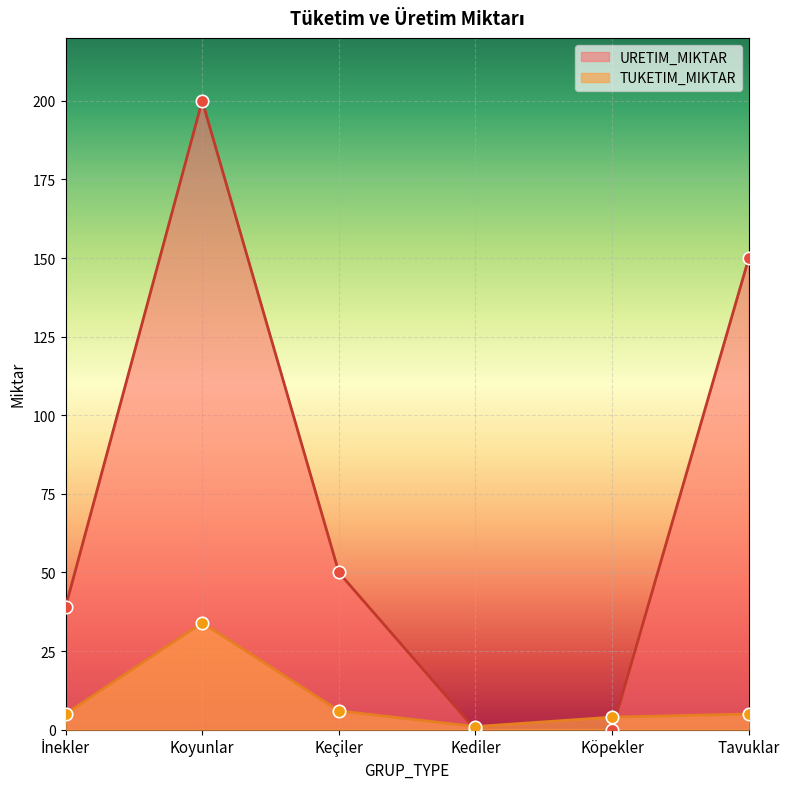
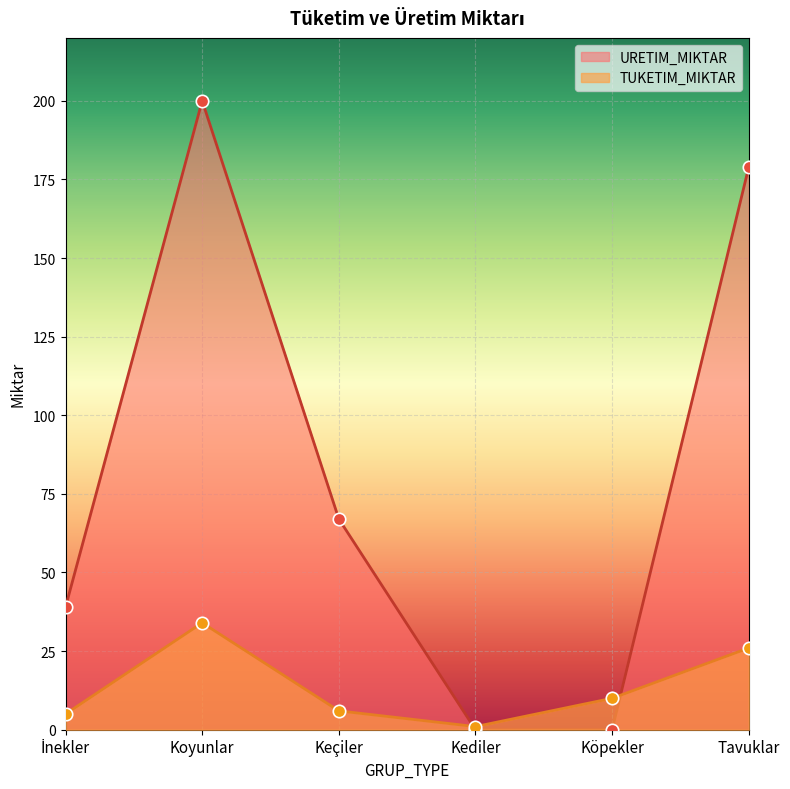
URETIM_MIKTAR, Keçiler: 50 -> 67
TUKETIM_MIKTAR, Köpekler: 4 -> 10
URETIM_MIKTAR, Tavuklar: 150 -> 179
TUKETIM_MIKTAR, Tavuklar: 5 -> 26
